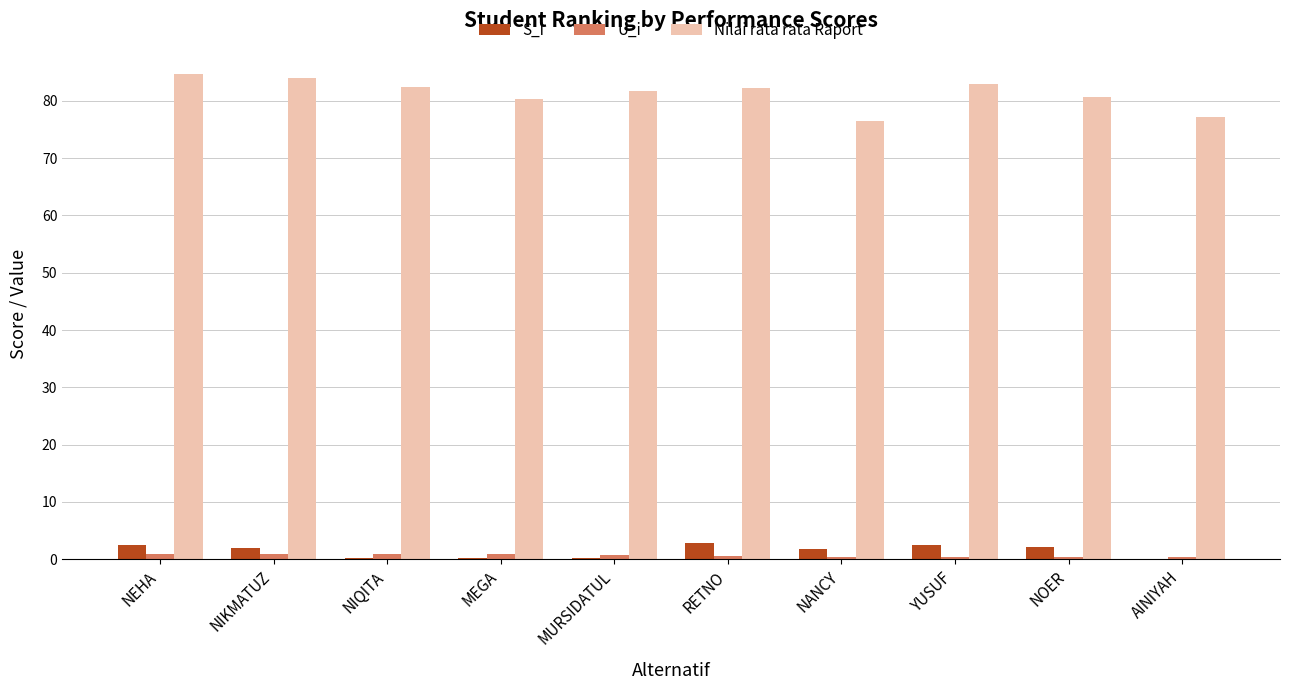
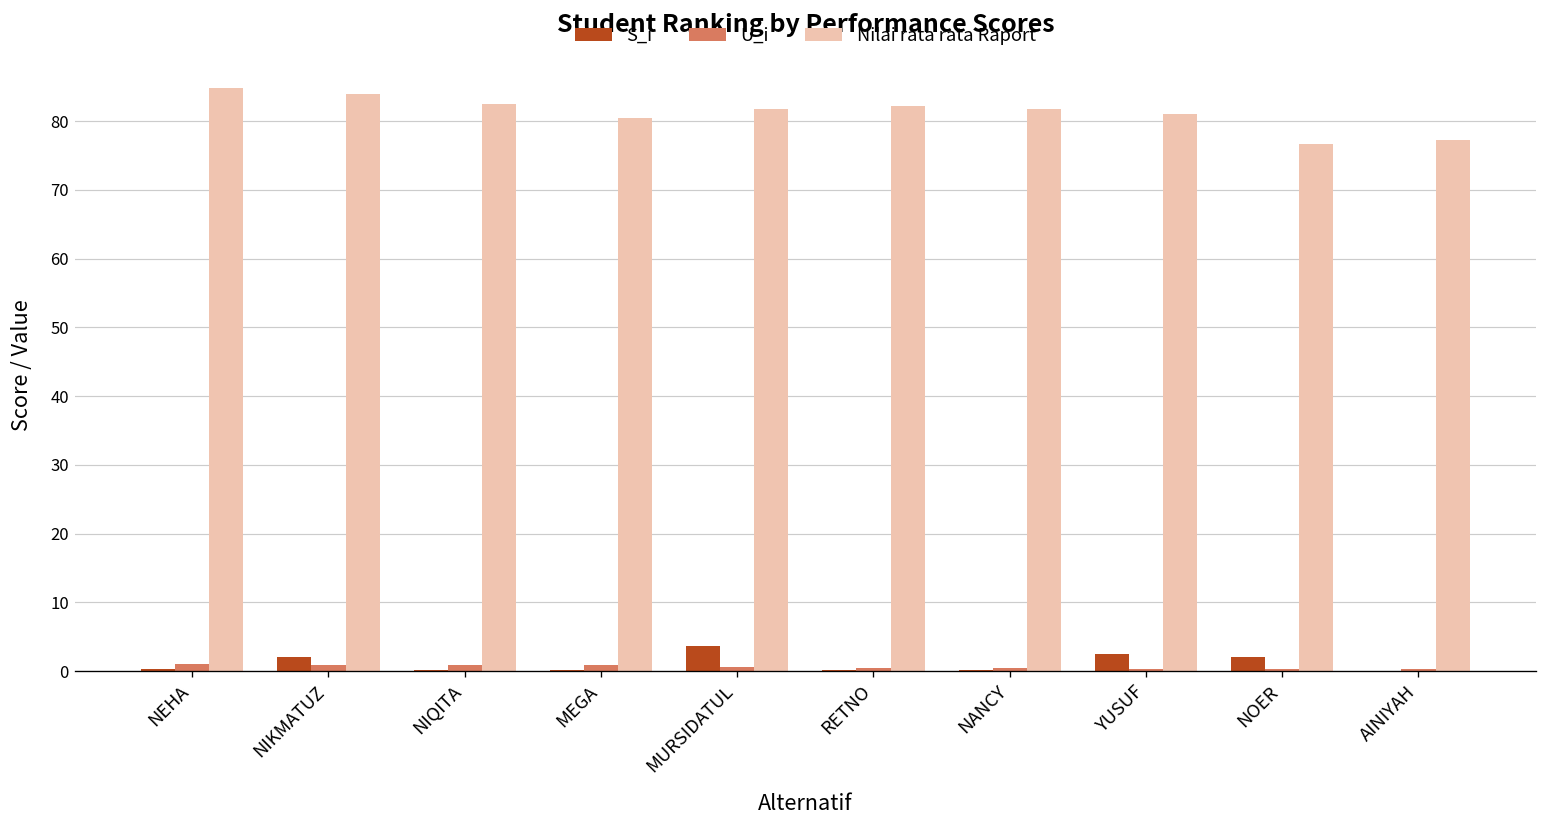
S_i, NEHA: 2 -> 0
S_i, MURSIDATUL: 0 -> 4
S_i, RETNO: 3 -> 0
S_i, NANCY: 2 -> 0
Nilai rata rata Raport, NANCY: 77 -> 82
Nilai rata rata Raport, YUSUF: 83 -> 81
Nilai rata rata Raport, NOER: 81 -> 77
